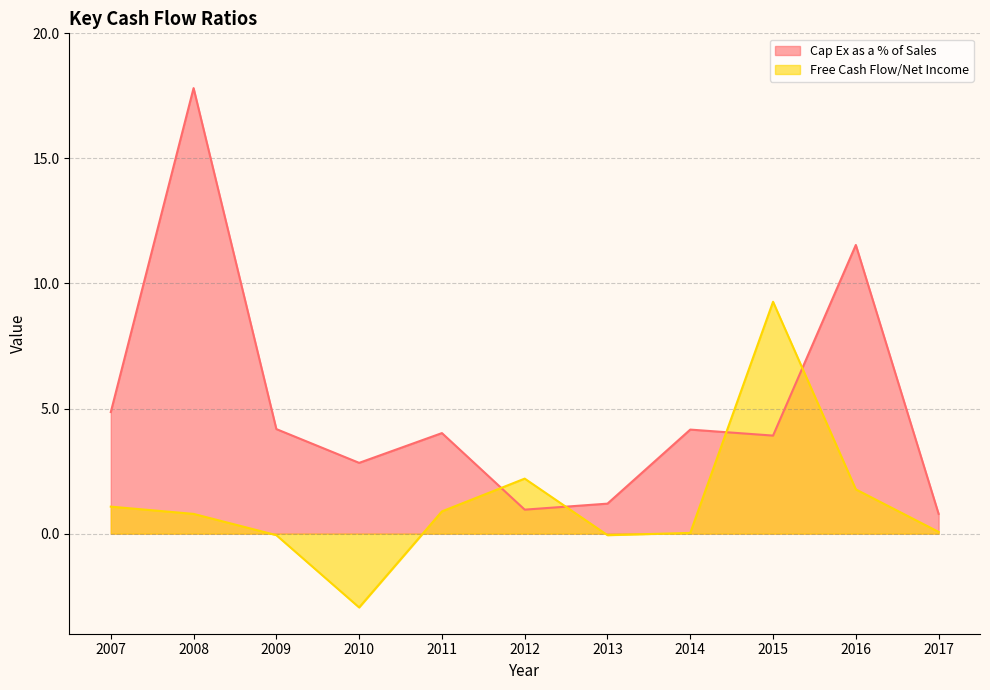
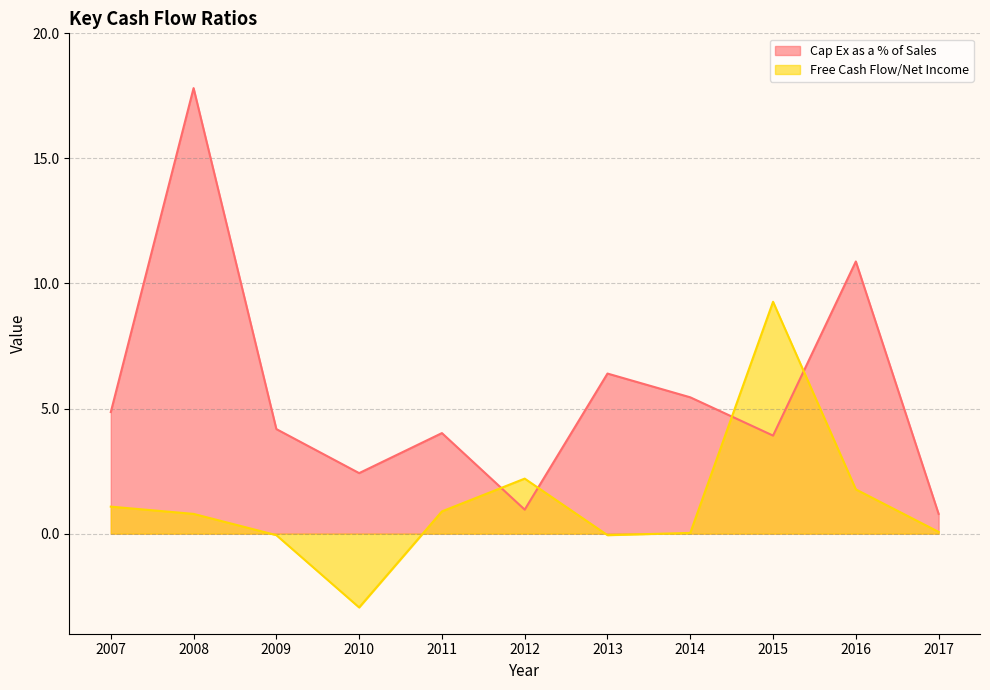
Cap Ex as a % of Sales, 2010: 2.8 -> 2.4
Cap Ex as a % of Sales, 2013: 1.2 -> 6.4
Cap Ex as a % of Sales, 2014: 4.2 -> 5.5
Cap Ex as a % of Sales, 2016: 11.5 -> 10.9
